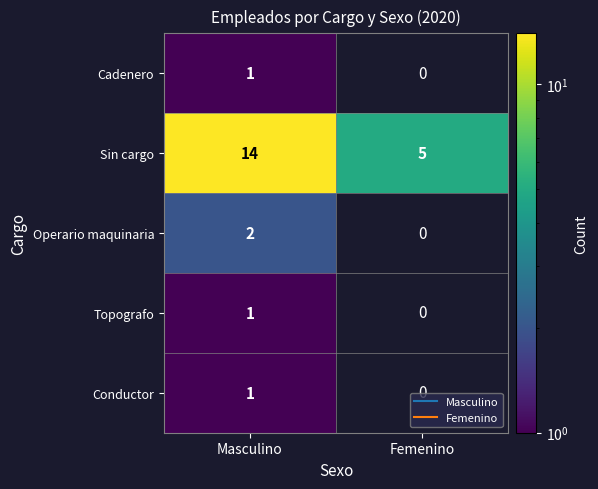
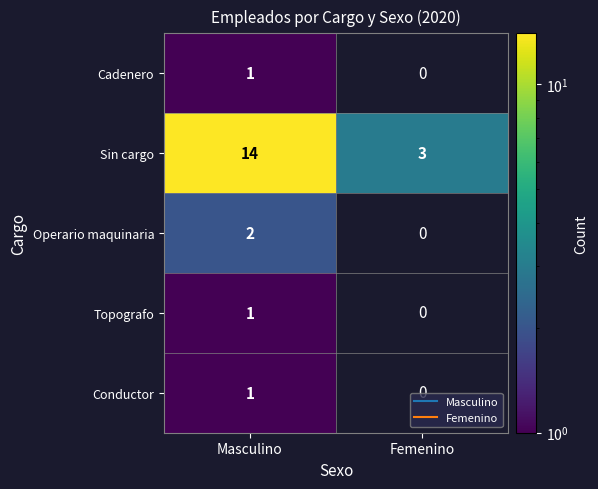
Sin cargo, Femenino: 5 -> 3
